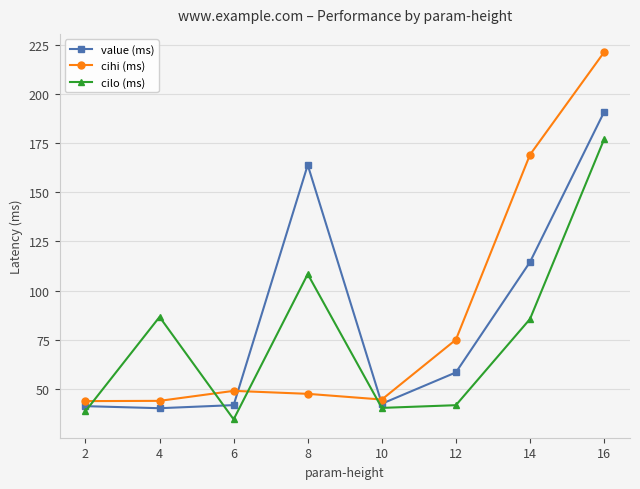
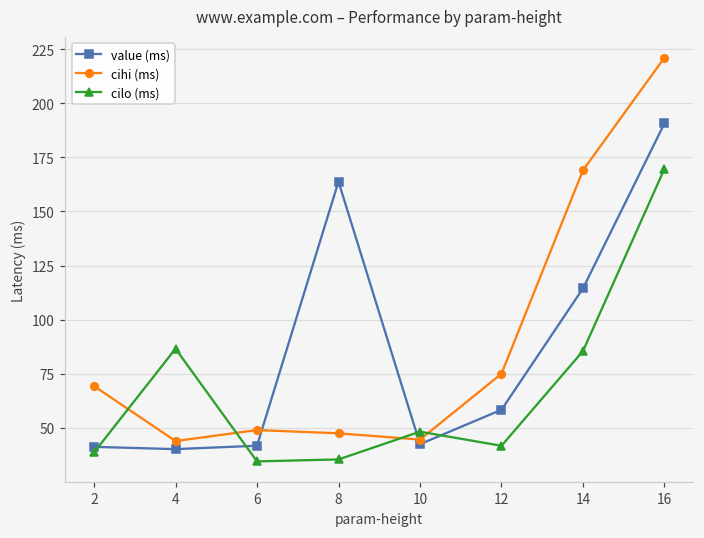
cihi (ms), 2: 44 -> 69
cilo (ms), 8: 108 -> 35
cilo (ms), 10: 40 -> 48
cilo (ms), 16: 177 -> 170
